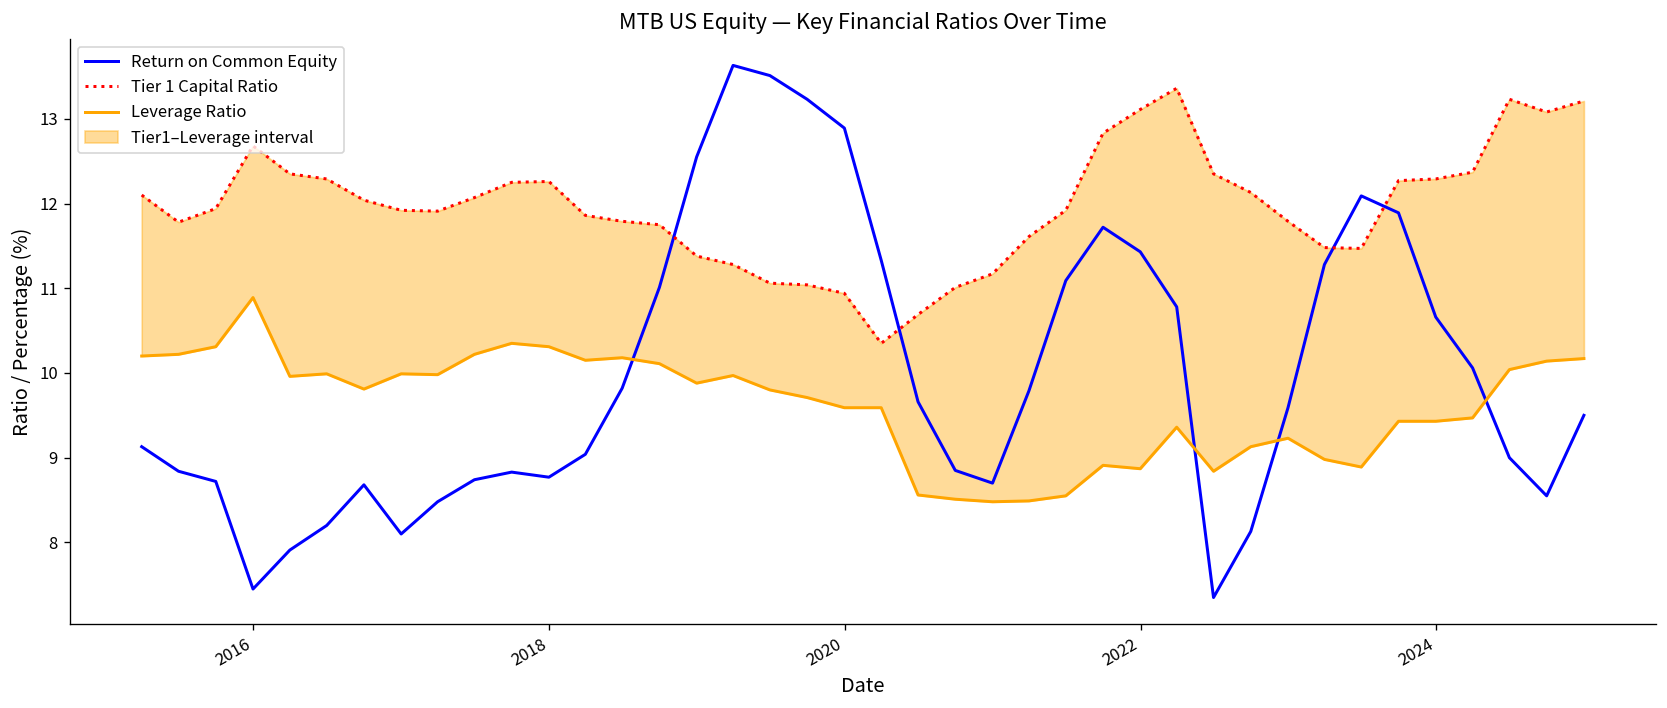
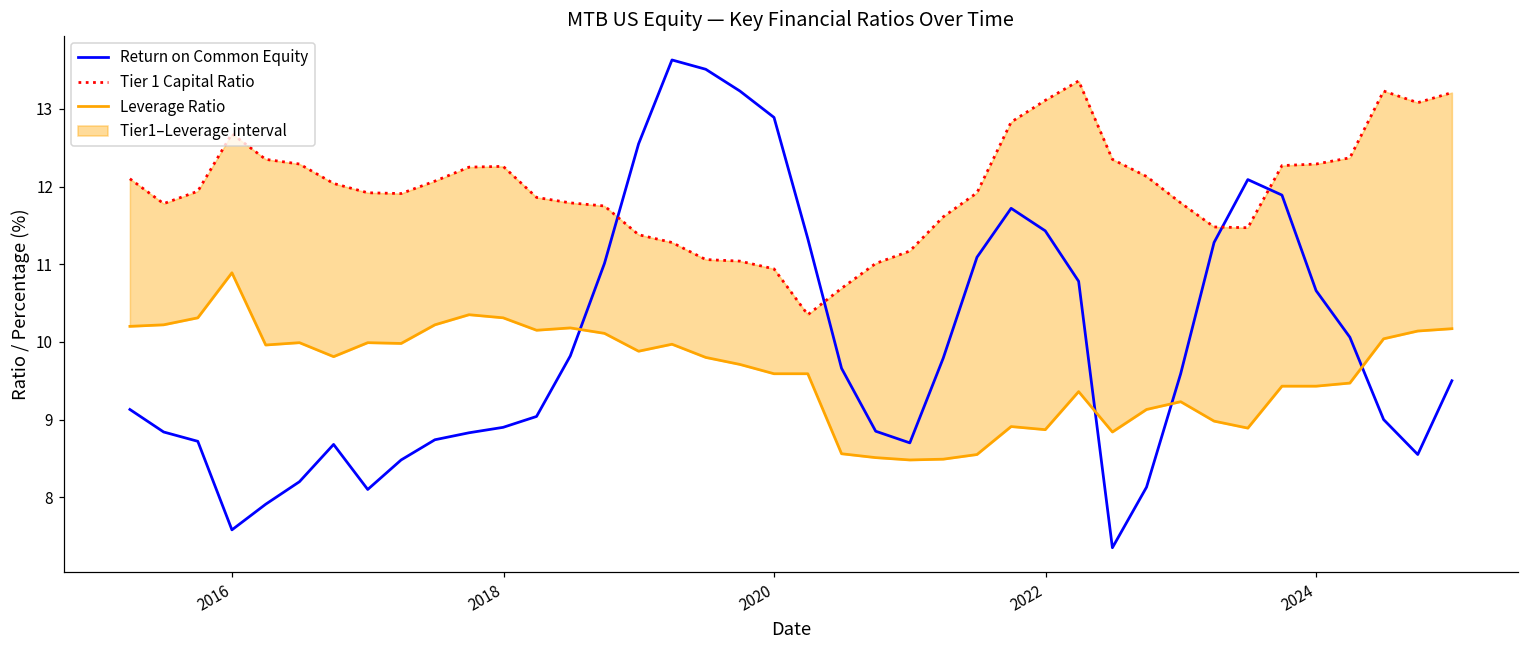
Return on Common Equity, 2016: 7.5 -> 7.6
Return on Common Equity, 2018: 8.8 -> 8.9
